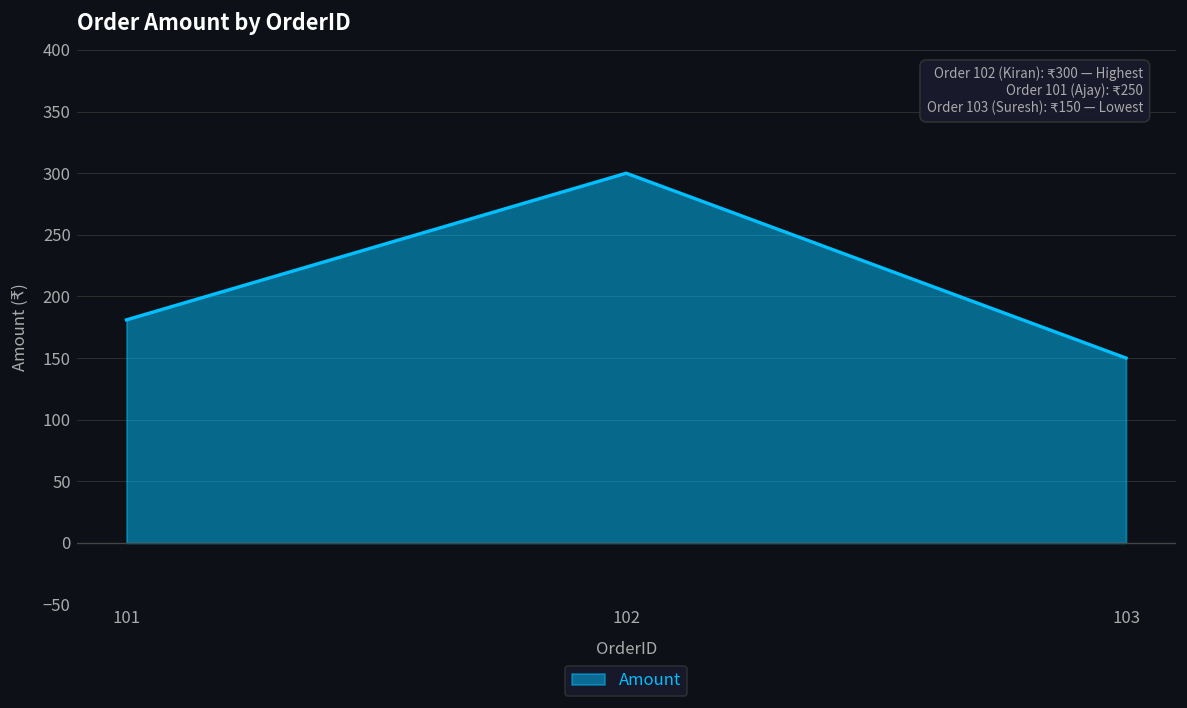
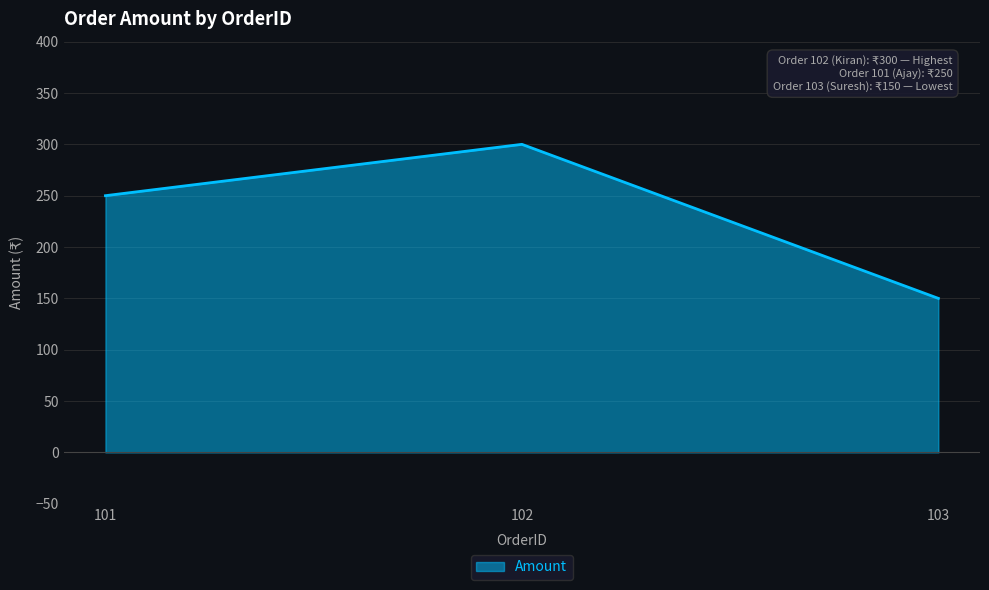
101: 181 -> 250
